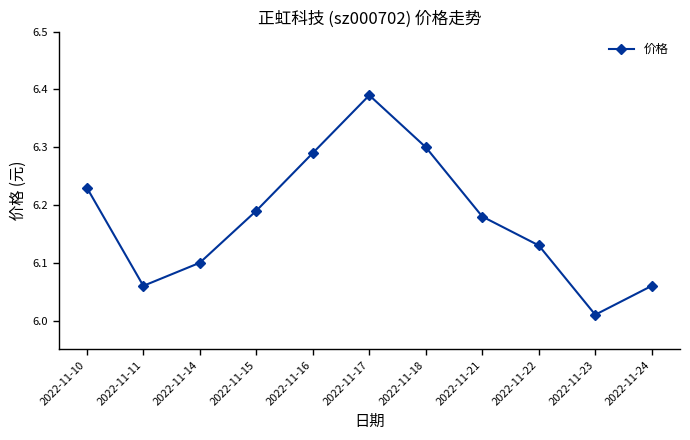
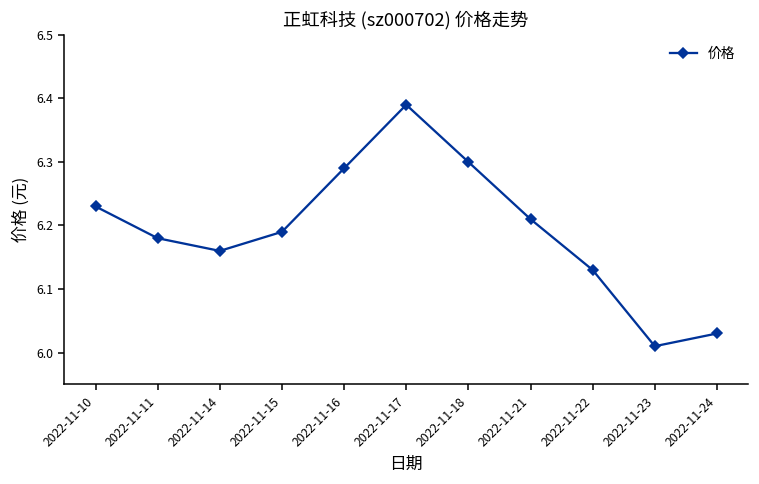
2022-11-11: 6.06 -> 6.18
2022-11-14: 6.10 -> 6.16
2022-11-21: 6.18 -> 6.21
2022-11-24: 6.06 -> 6.03
